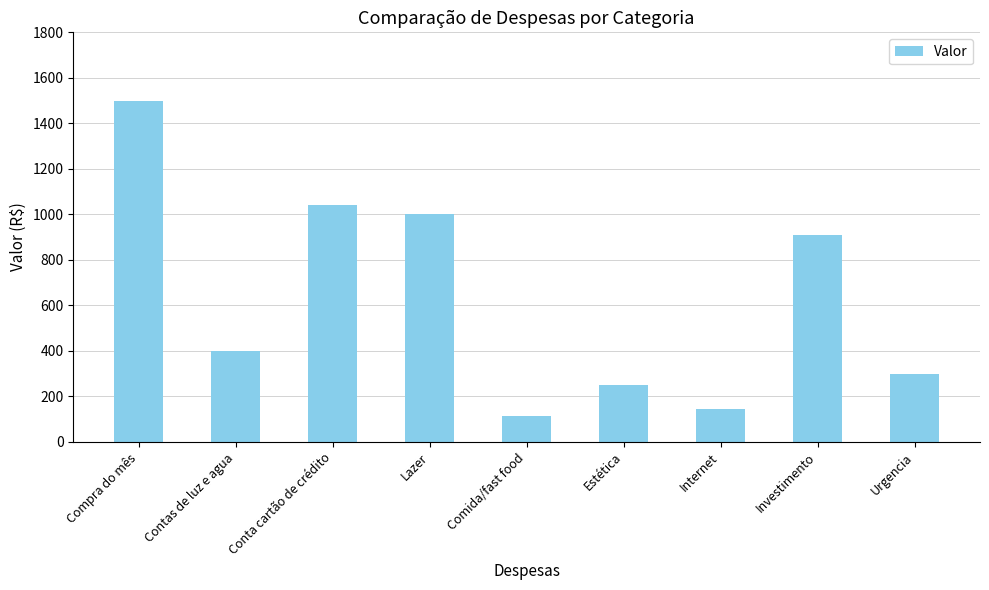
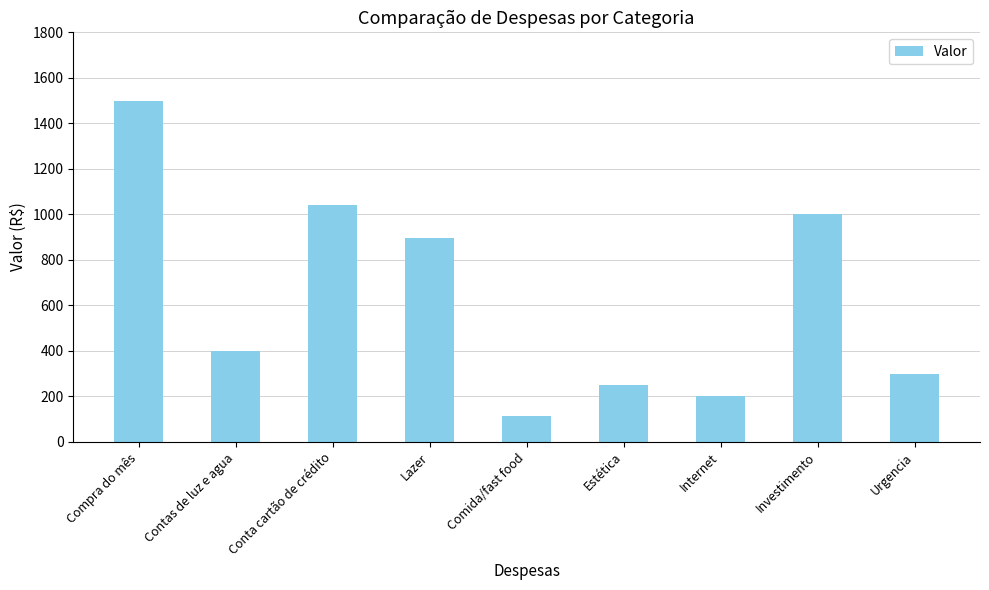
Lazer: 1000 -> 900
Internet: 150 -> 200
Investimento: 910 -> 1000
